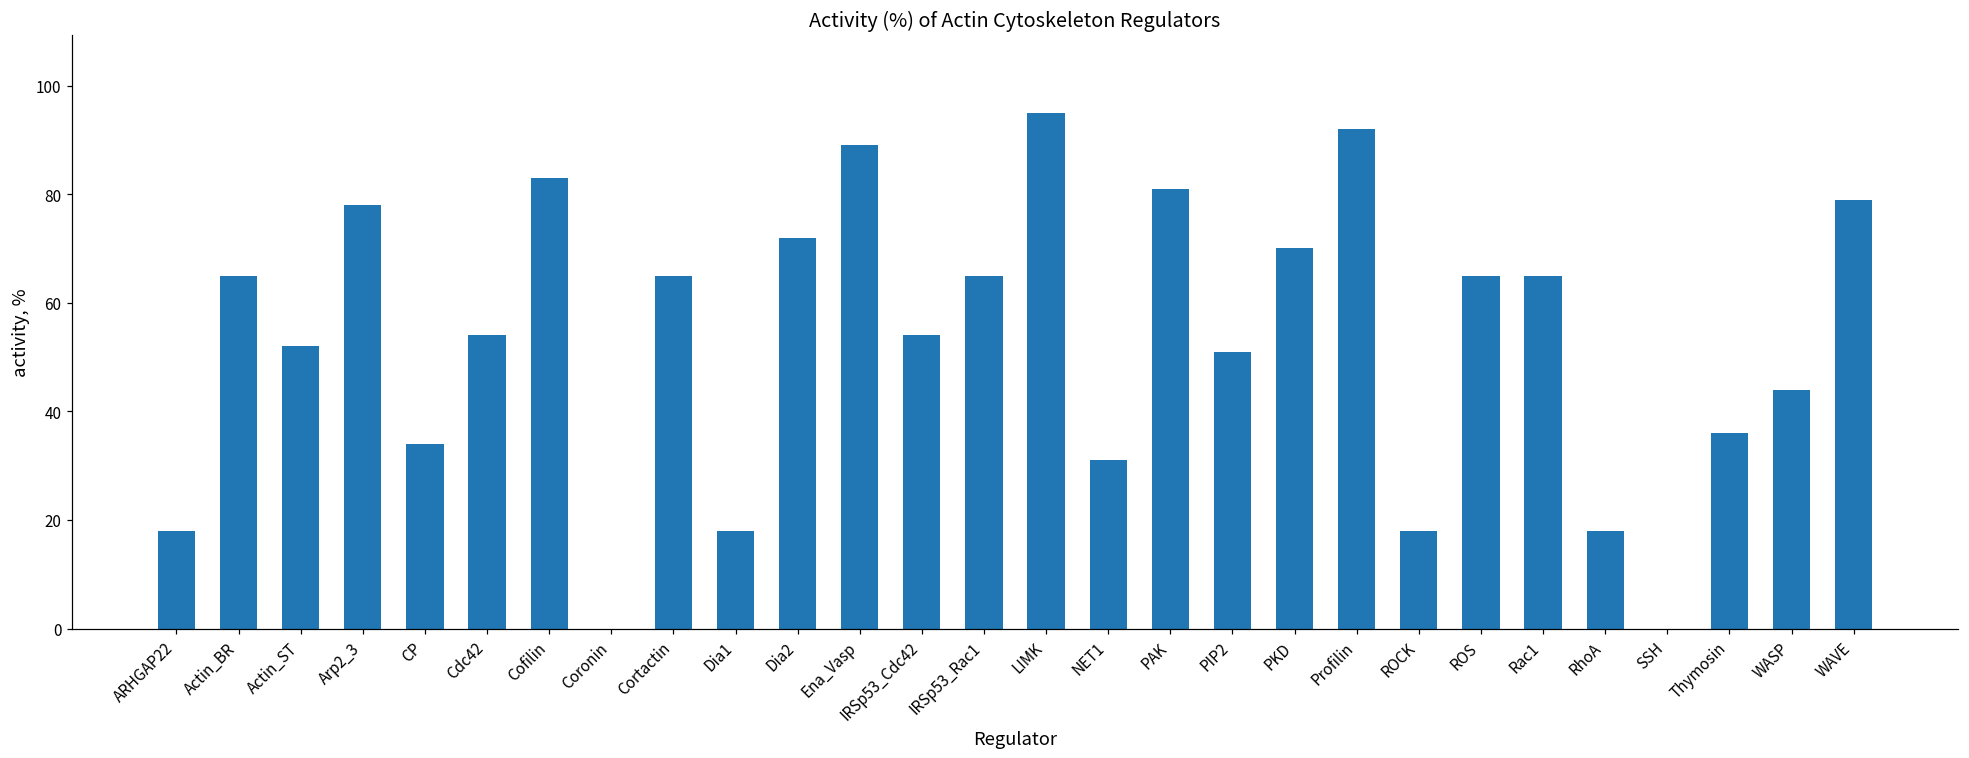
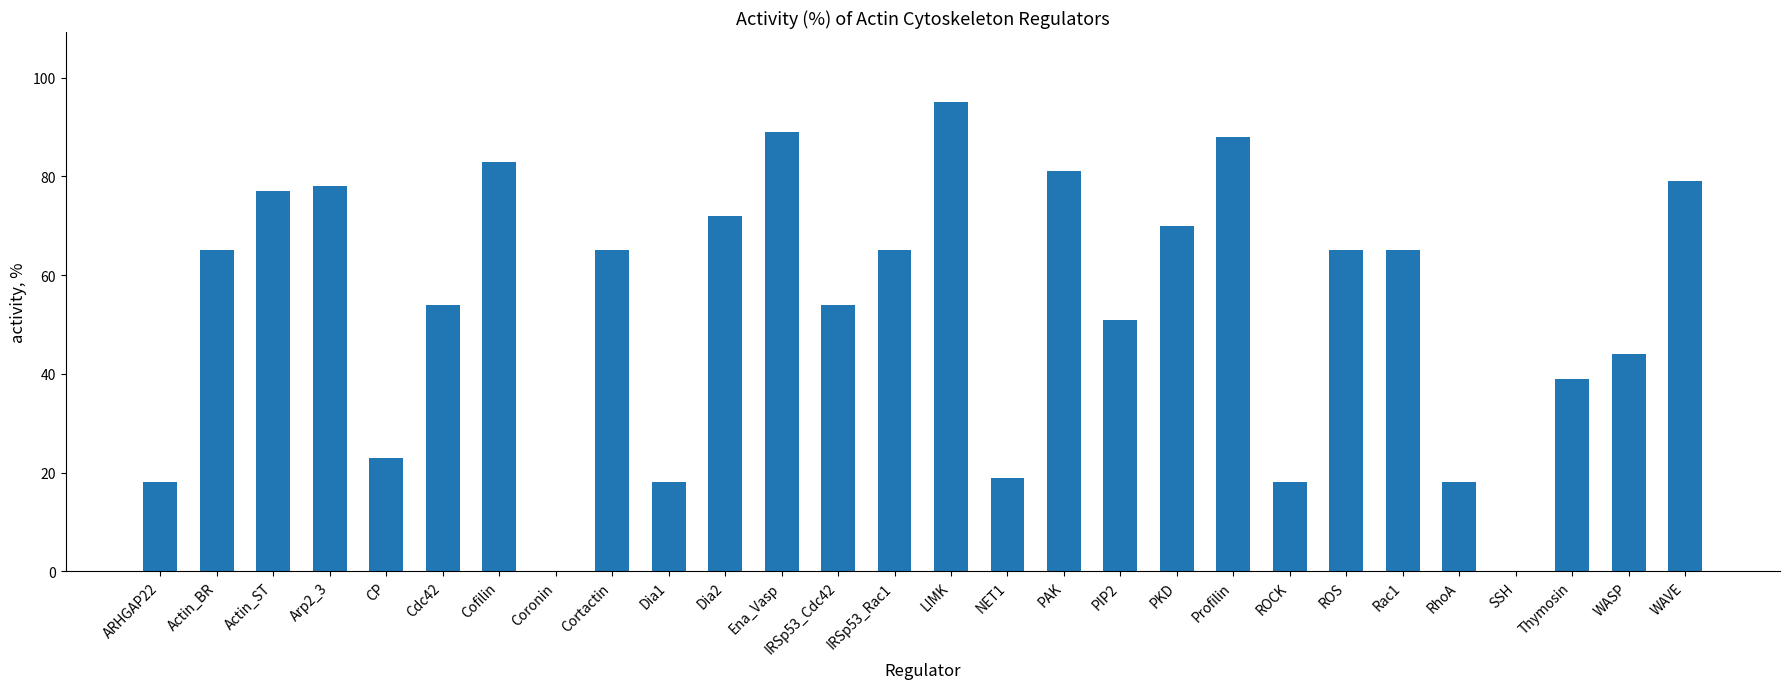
Actin_ST: 52 -> 77
CP: 34 -> 23
NET1: 31 -> 19
Profilin: 92 -> 88
Thymosin: 36 -> 39
